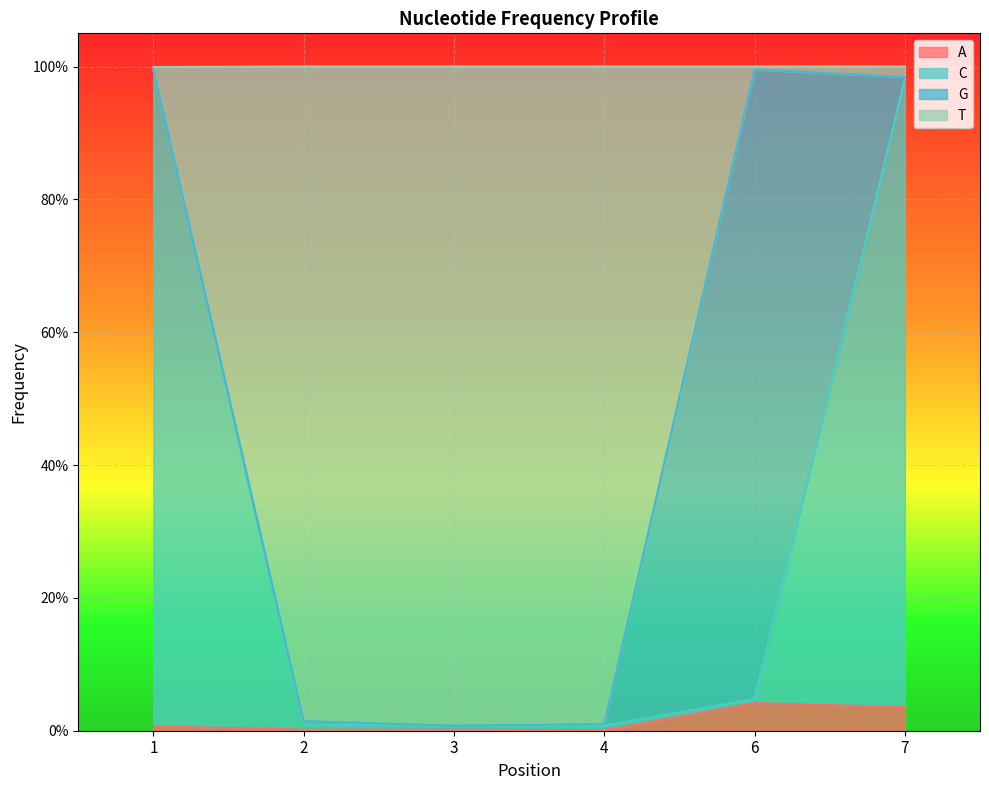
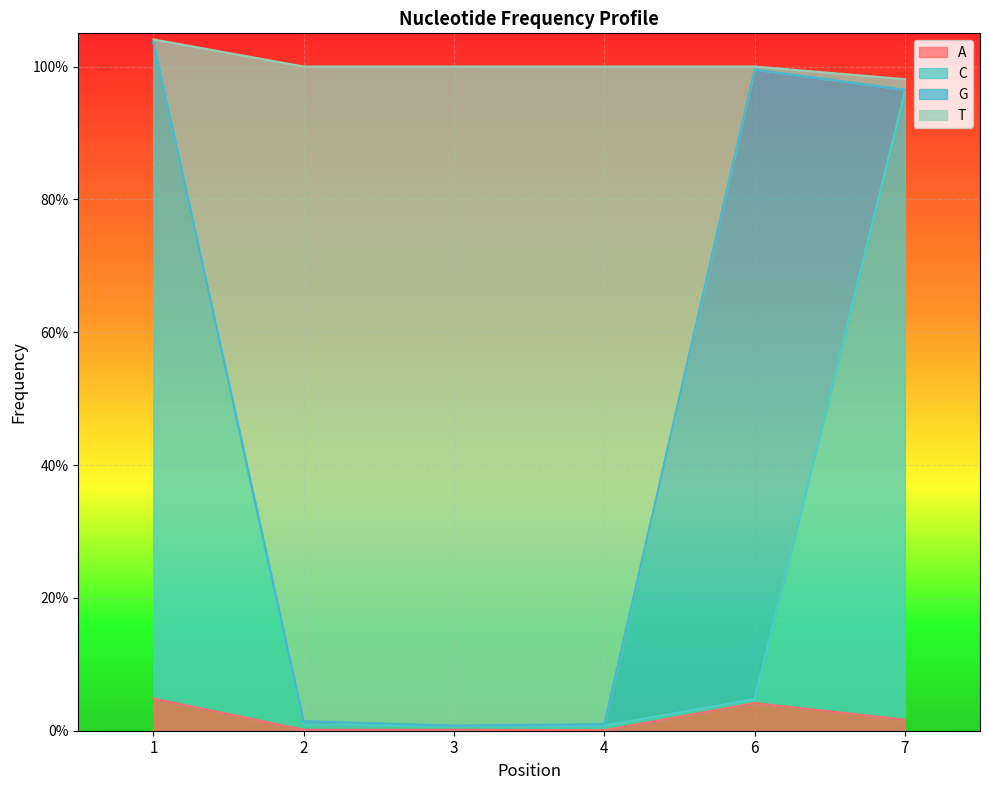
A, 1: 1% -> 5%
A, 7: 4% -> 2%
